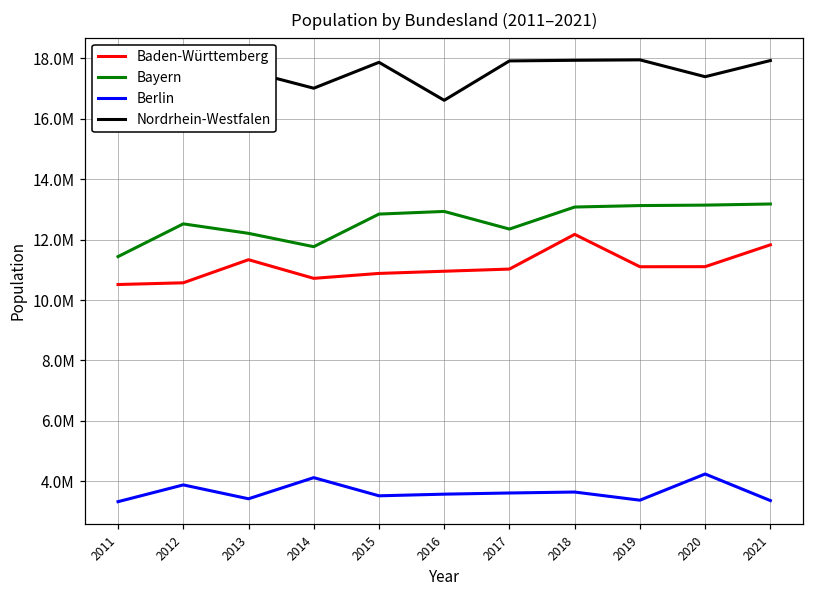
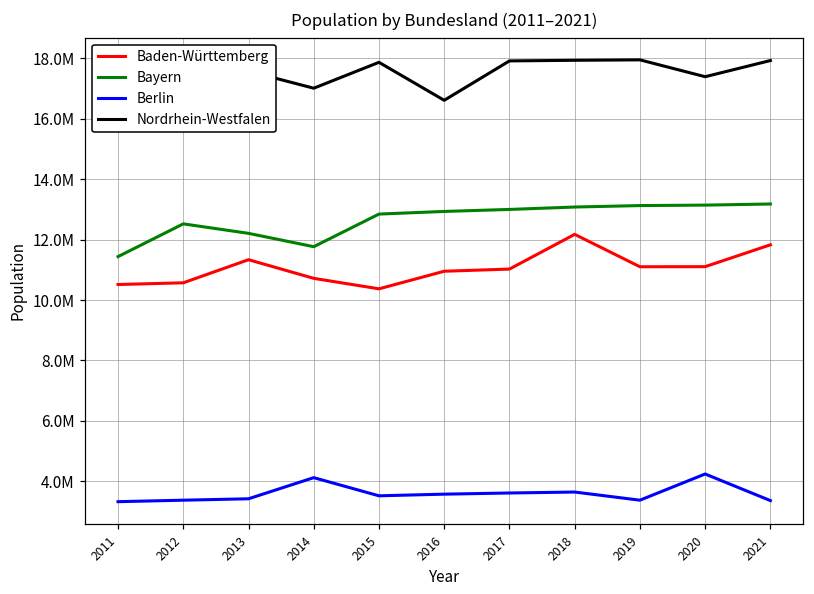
Berlin, 2012: 3900000 -> 3400000
Baden-Württemberg, 2015: 10900000 -> 10400000
Bayern, 2017: 12300000 -> 13000000
